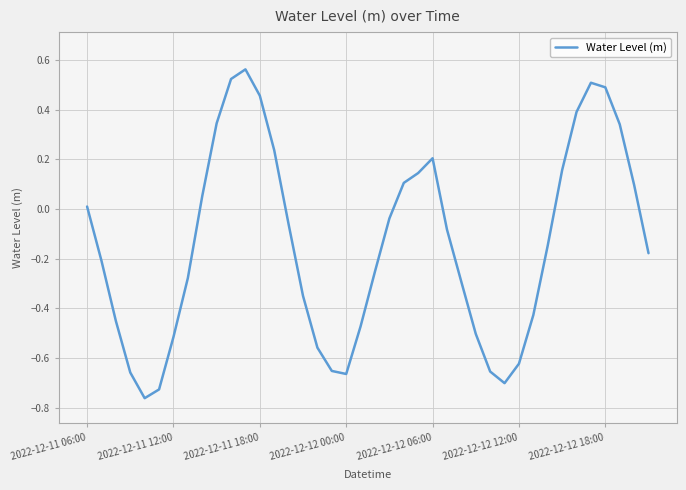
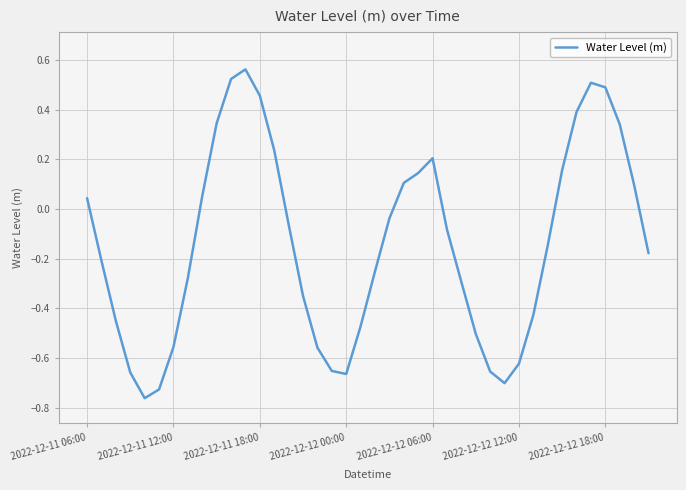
2022-12-11 06:00: 0.01 -> 0.04
2022-12-11 12:00: -0.51 -> -0.56
